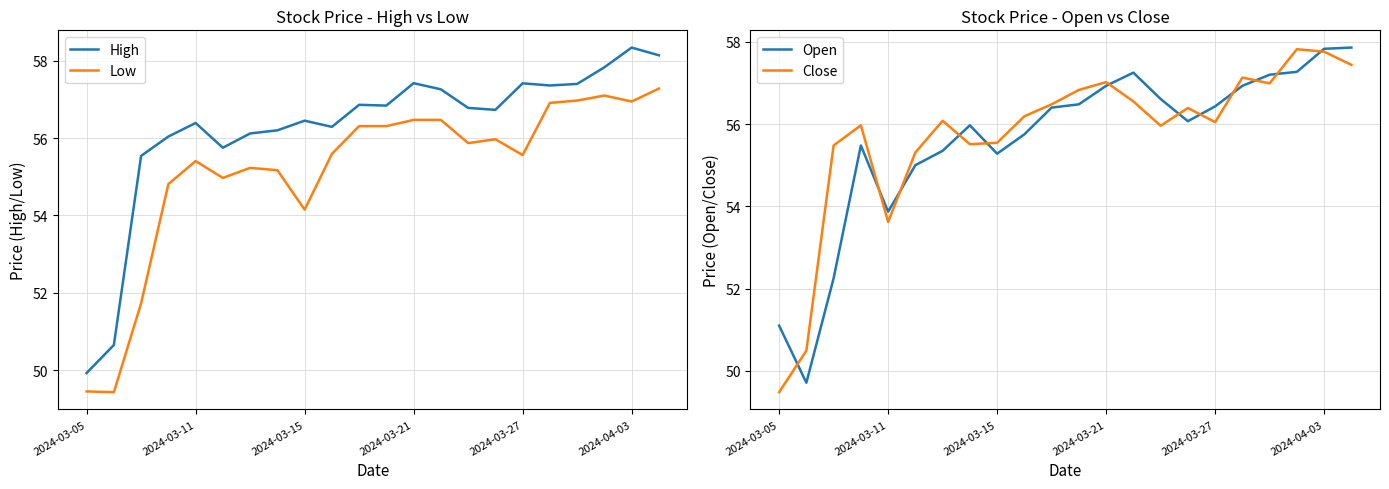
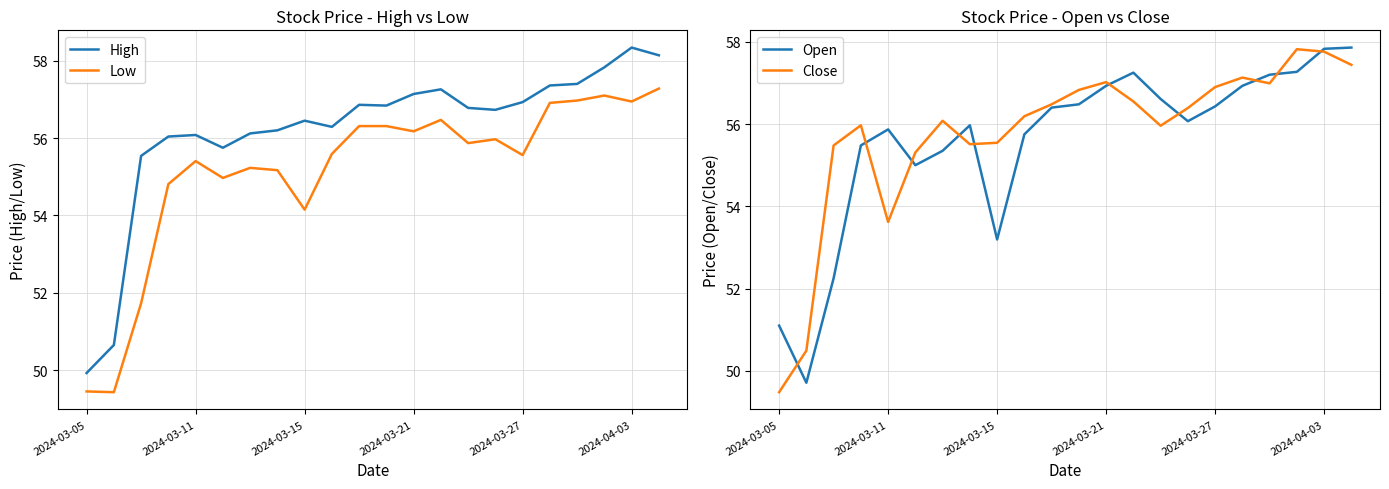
Stock Price - High vs Low, High, 2024-03-11: 56.4 -> 56.1
Stock Price - High vs Low, High, 2024-03-21: 57.4 -> 57.1
Stock Price - High vs Low, Low, 2024-03-21: 56.5 -> 56.2
Stock Price - High vs Low, High, 2024-03-27: 57.4 -> 56.9
Stock Price - Open vs Close, Open, 2024-03-11: 53.9 -> 55.9
Stock Price - Open vs Close, Open, 2024-03-15: 55.3 -> 53.2
Stock Price - Open vs Close, Close, 2024-03-27: 56.0 -> 56.9
